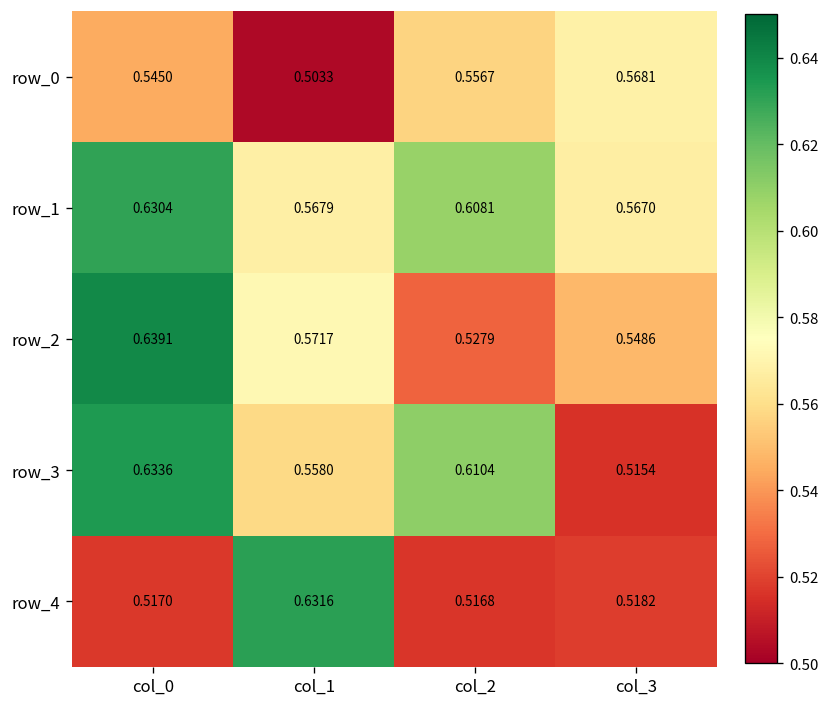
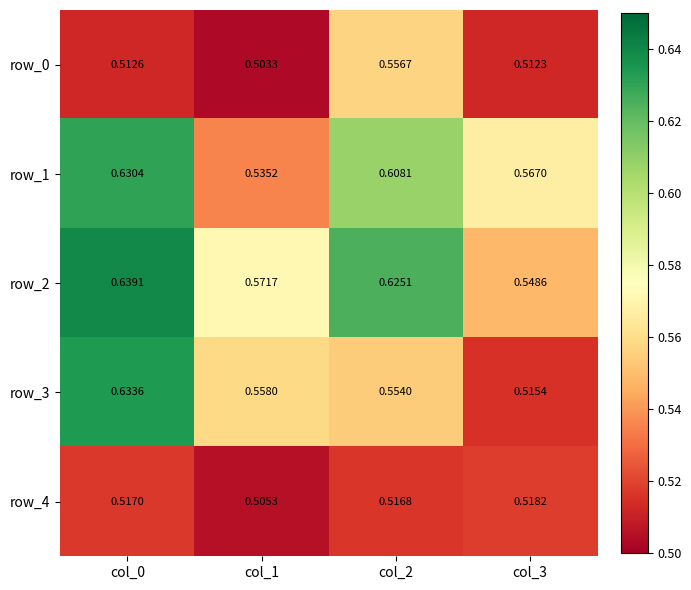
row_0, col_0: 0.5450 -> 0.5126
row_0, col_3: 0.5681 -> 0.5123
row_1, col_1: 0.5679 -> 0.5352
row_2, col_2: 0.5279 -> 0.6251
row_3, col_2: 0.6104 -> 0.5540
row_4, col_1: 0.6316 -> 0.5053
